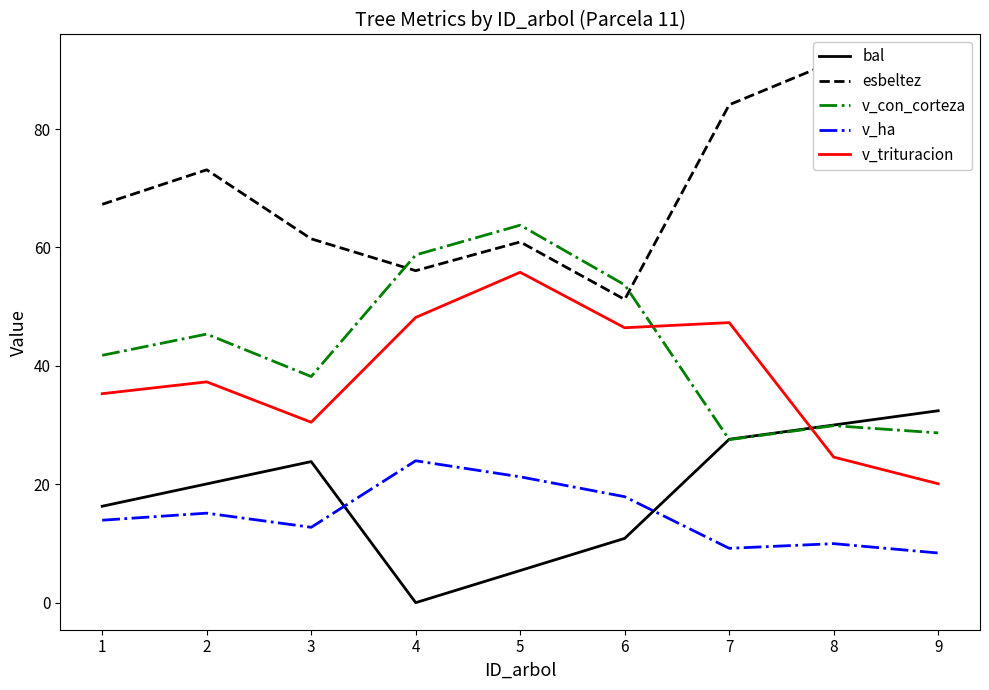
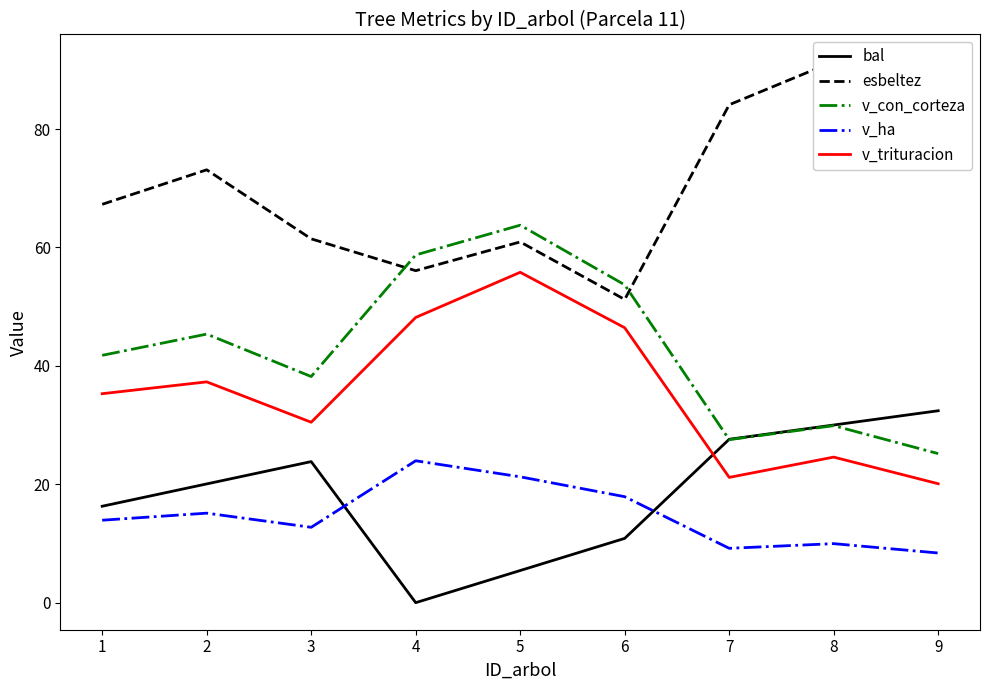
v_trituracion, 7: 47 -> 21
v_con_corteza, 9: 29 -> 25
